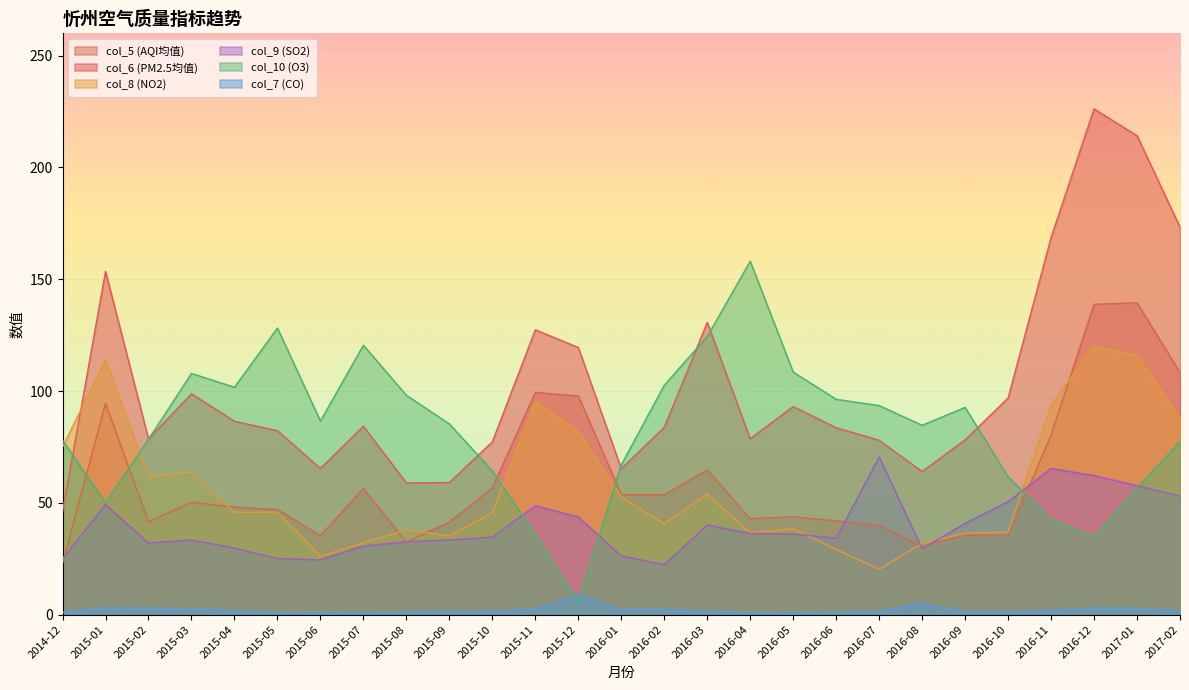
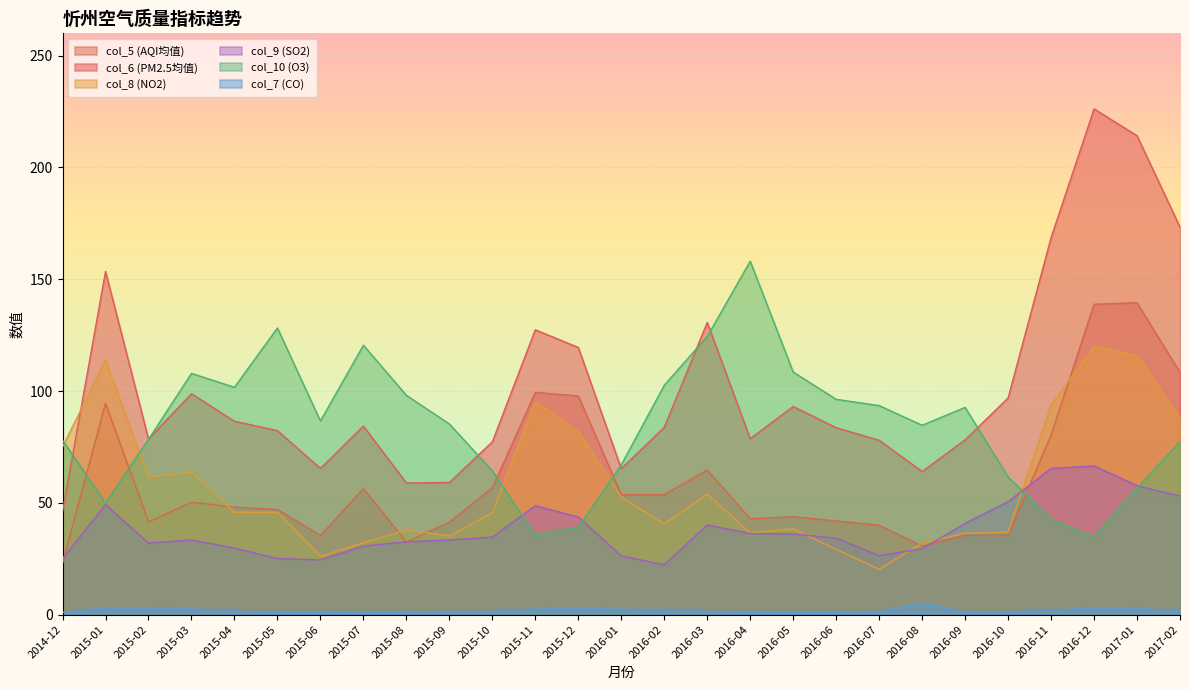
col_10 (O3), 2015-12: 6 -> 39
col_7 (CO), 2015-12: 9 -> 3
col_9 (SO2), 2016-07: 71 -> 26
col_9 (SO2), 2016-12: 62 -> 67
